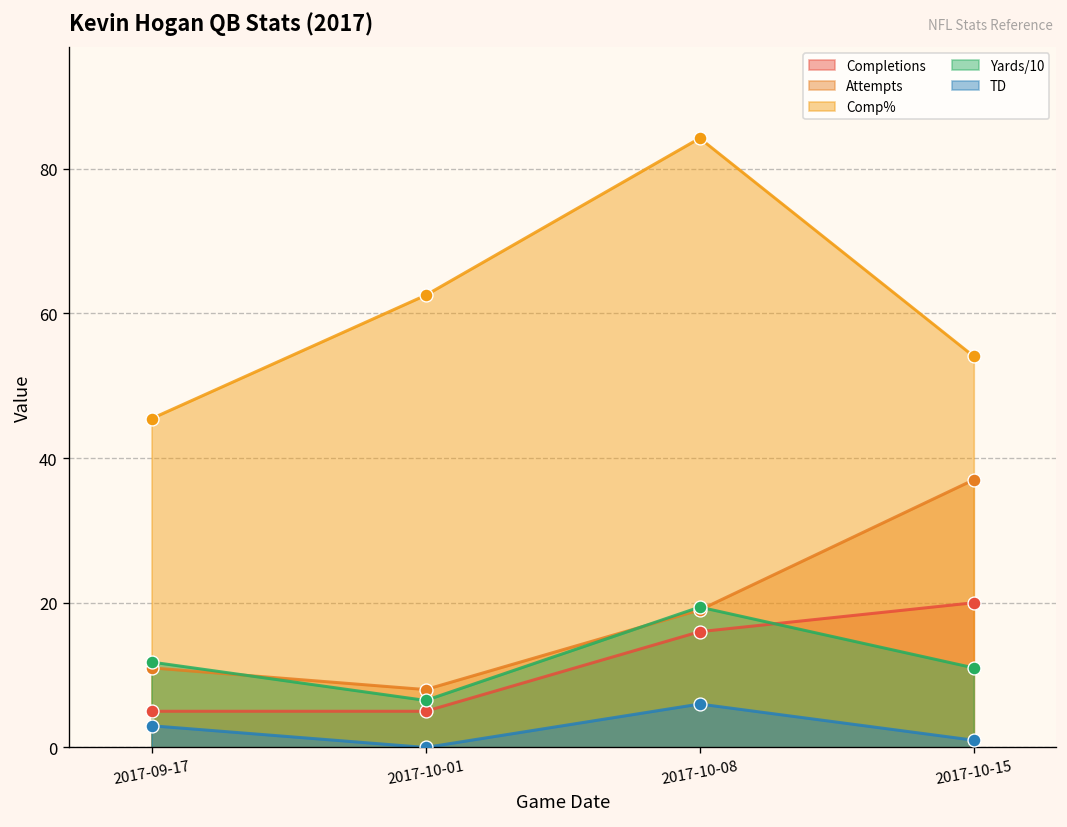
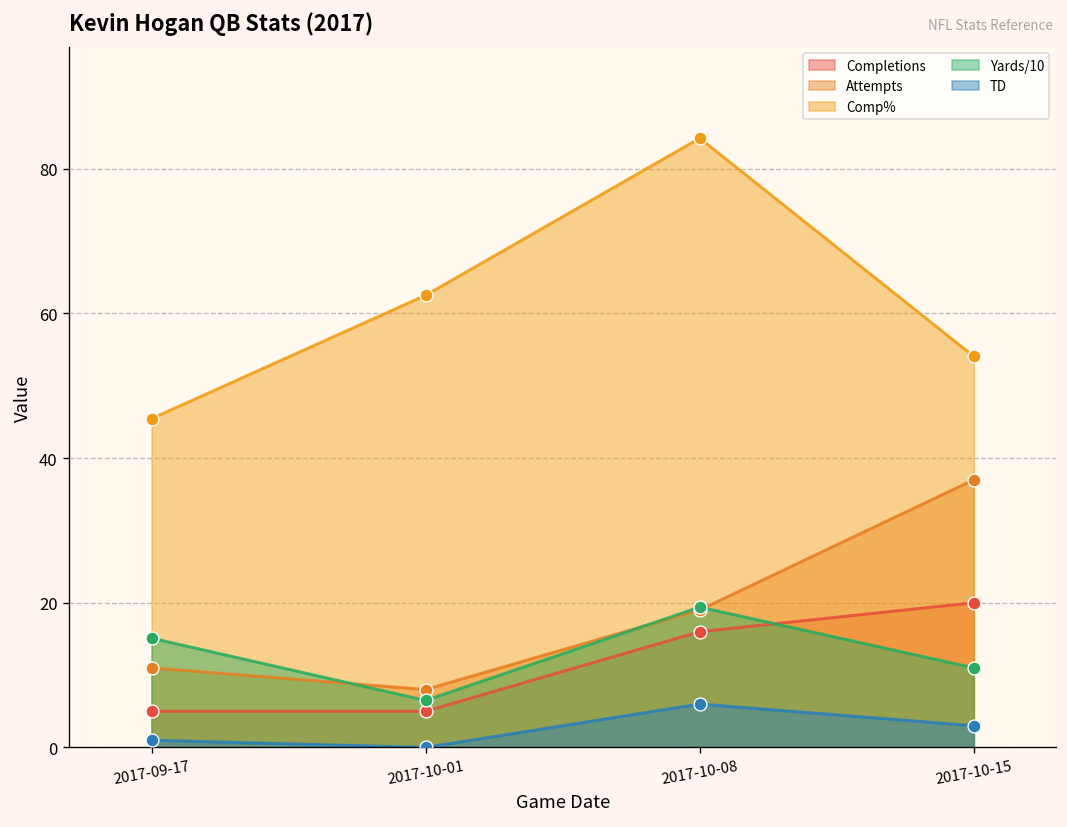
Yards/10, 2017-09-17: 12 -> 15
TD, 2017-09-17: 3 -> 1
TD, 2017-10-15: 1 -> 3
